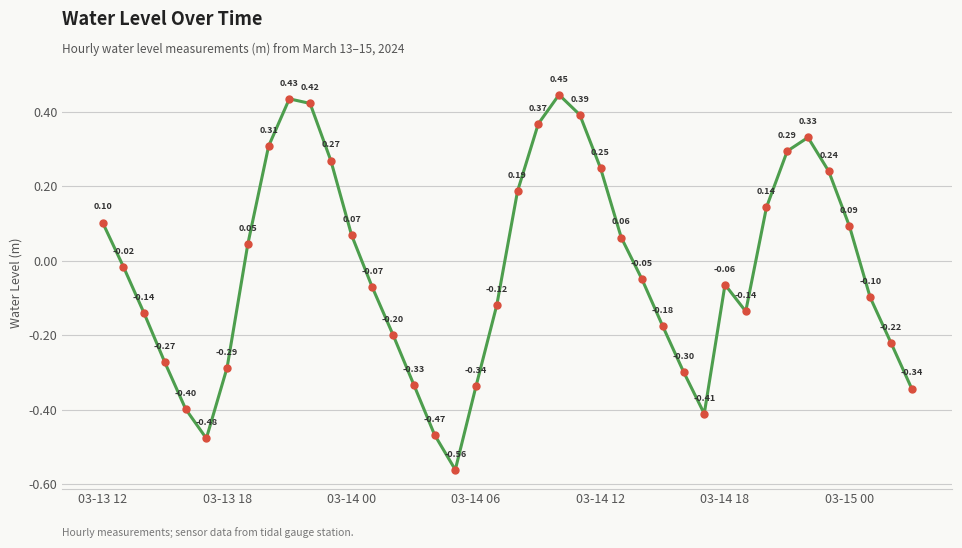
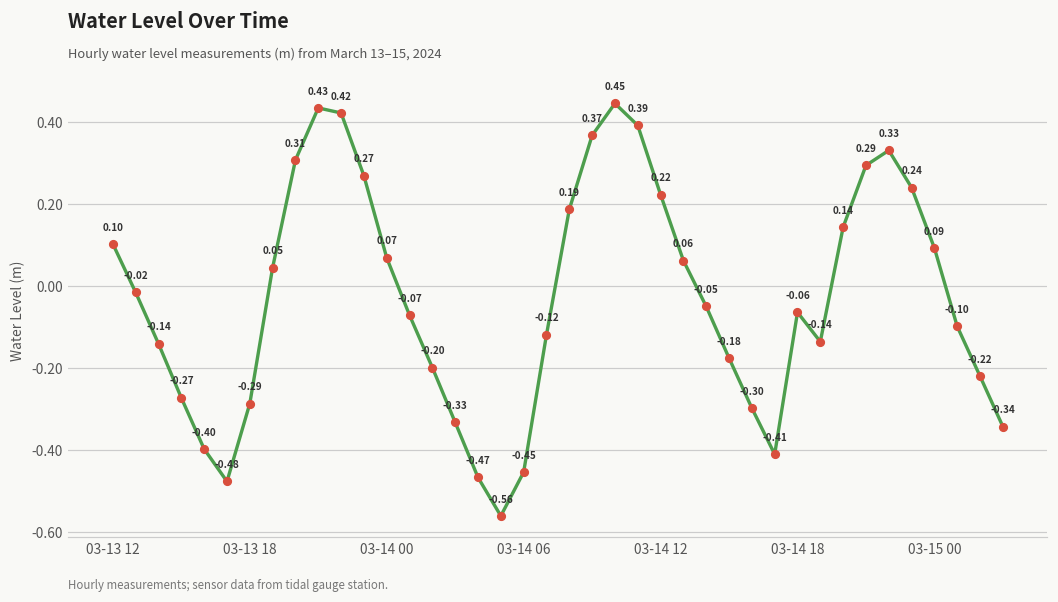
03-14 06: -0.34 -> -0.45
03-14 12: 0.25 -> 0.22
